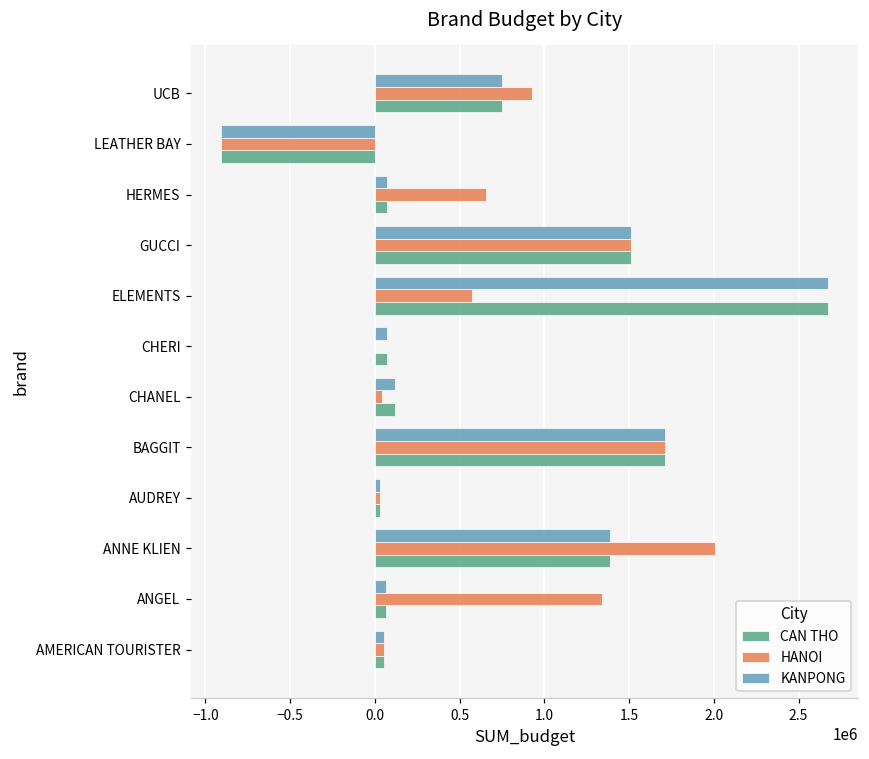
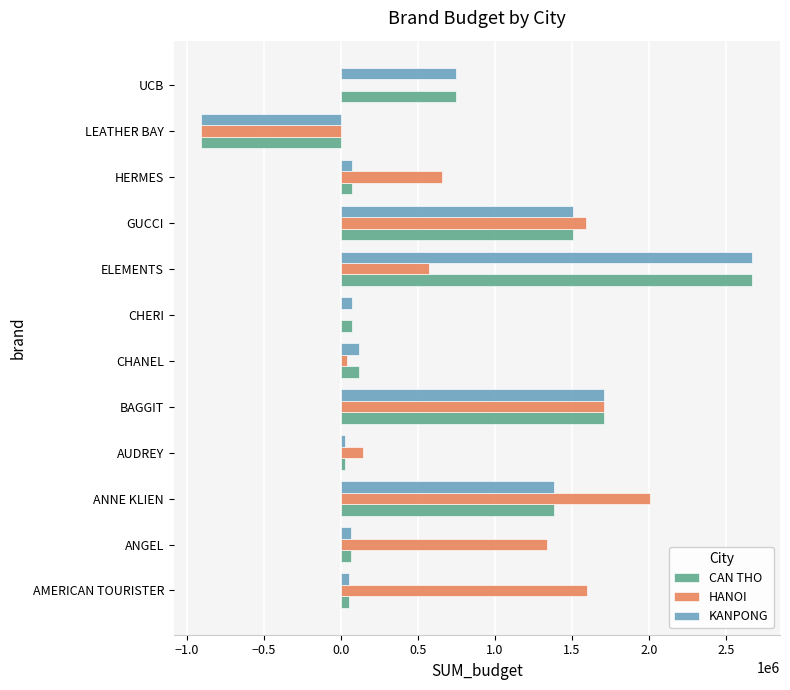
HANOI, UCB: 930000 -> 0
HANOI, GUCCI: 1510000 -> 1590000
HANOI, AUDREY: 30000 -> 150000
HANOI, AMERICAN TOURISTER: 60000 -> 1600000
